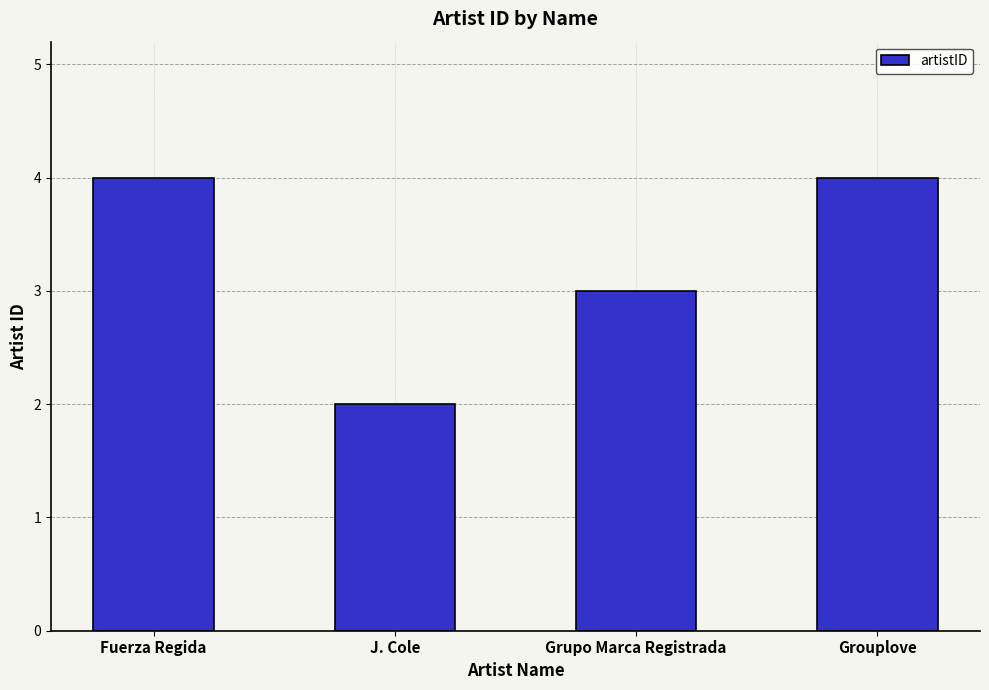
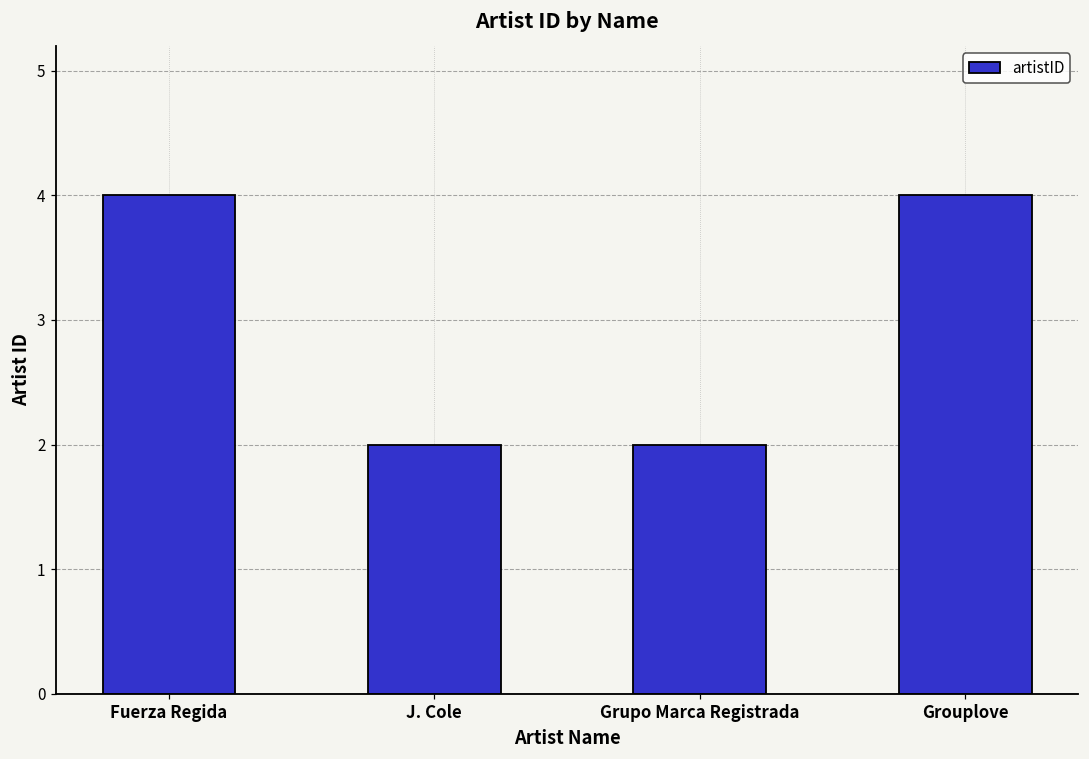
Grupo Marca Registrada: 3 -> 2
